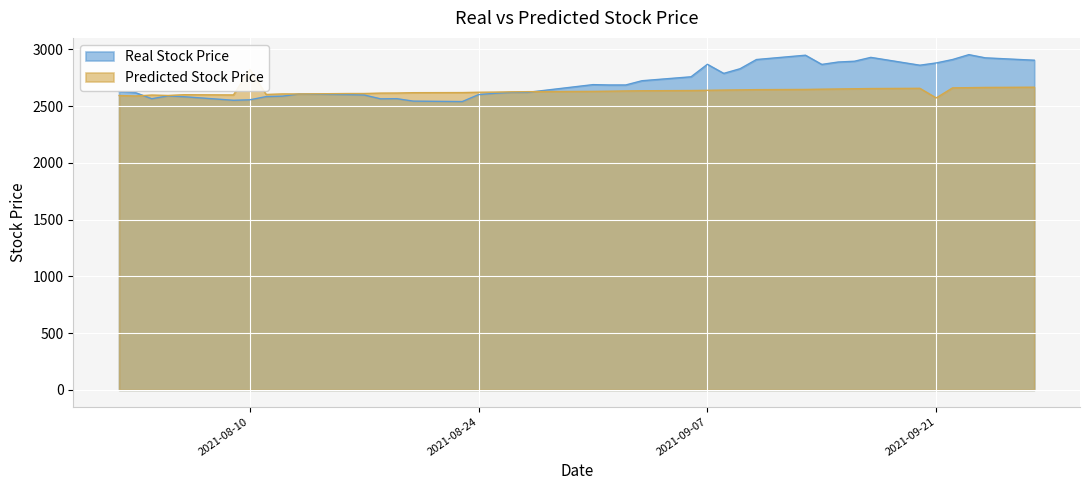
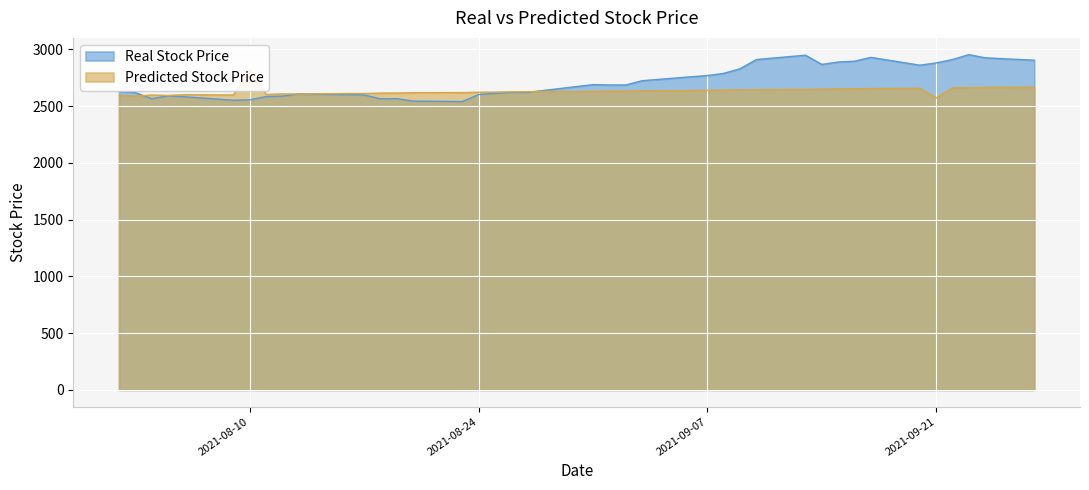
Real Stock Price, 2021-09-07: 2870 -> 2770
